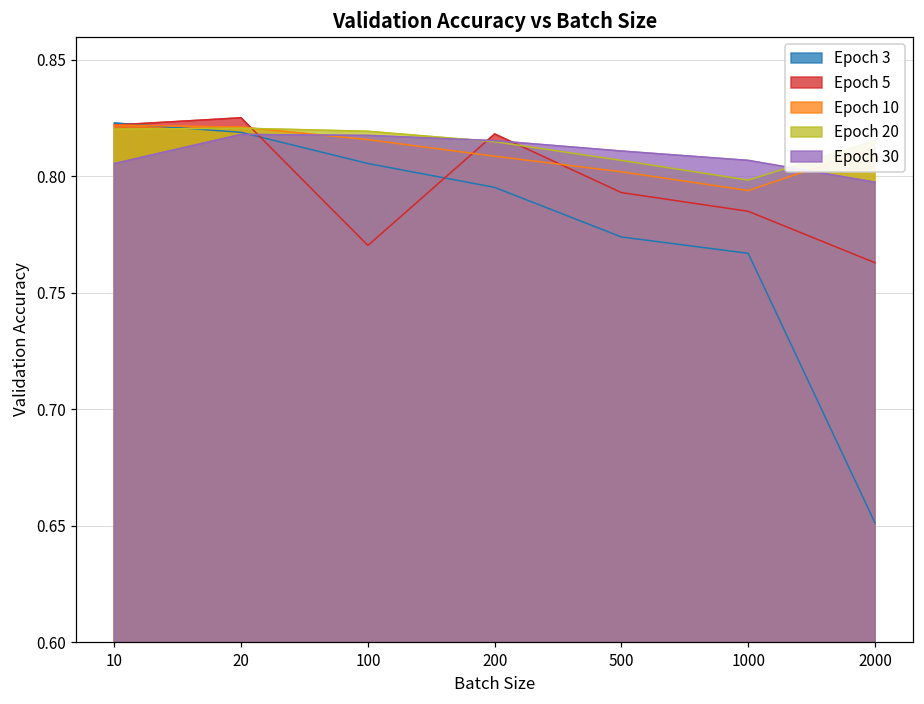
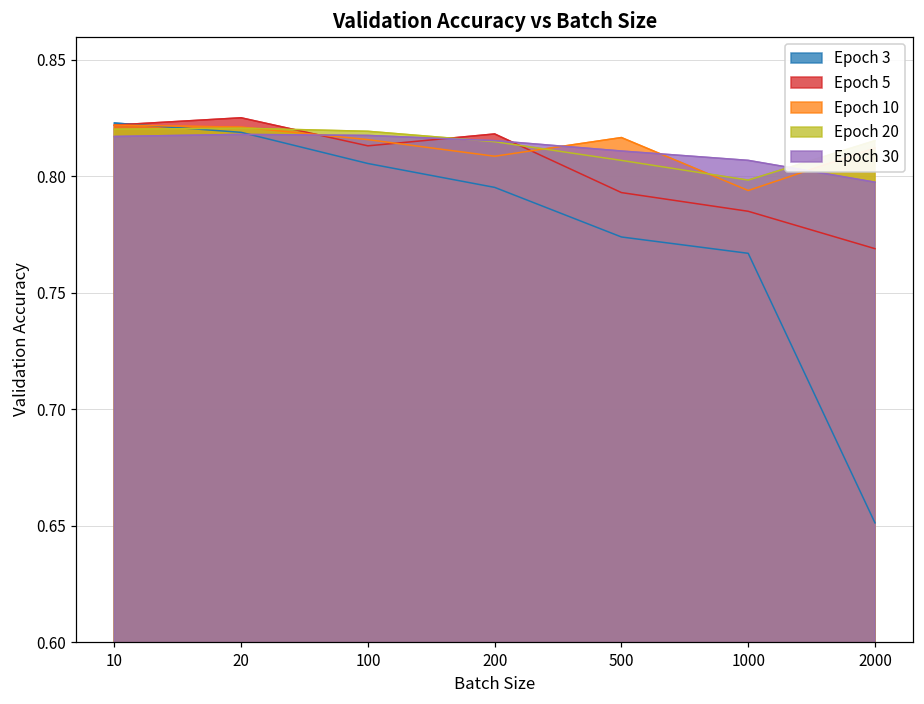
Epoch 30, 10: 0.806 -> 0.817
Epoch 5, 100: 0.770 -> 0.813
Epoch 10, 500: 0.802 -> 0.817
Epoch 5, 2000: 0.763 -> 0.769
